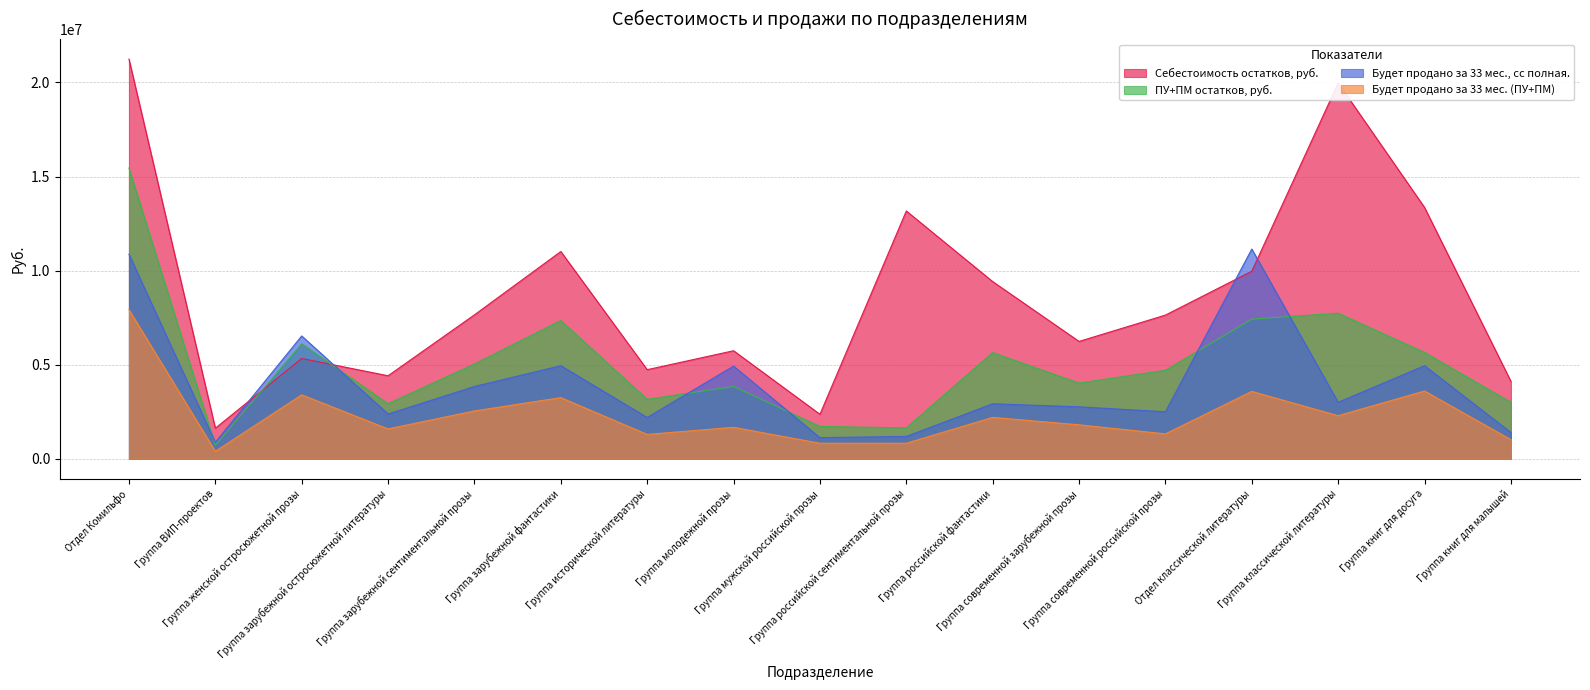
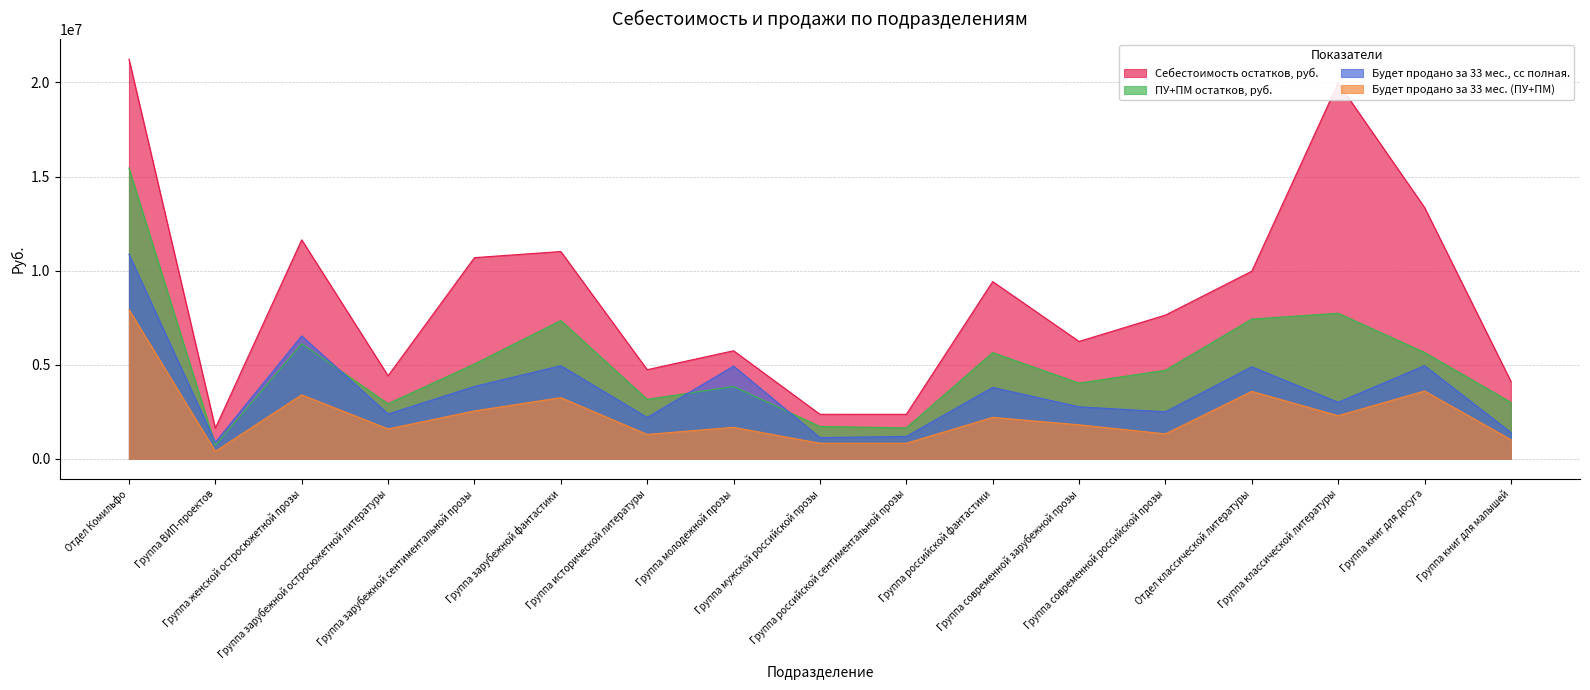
Себестоимость остатков, руб., Группа женской остросюжетной прозы: 5300000 -> 11600000
Себестоимость остатков, руб., Группа зарубежной сентиментальной прозы: 7600000 -> 10700000
Себестоимость остатков, руб., Группа российской сентиментальной прозы: 13200000 -> 2400000
Будет продано за 33 мес., сс полная., Группа российской фантастики: 2900000 -> 3800000
Будет продано за 33 мес., сс полная., Отдел классической литературы: 11100000 -> 4900000
